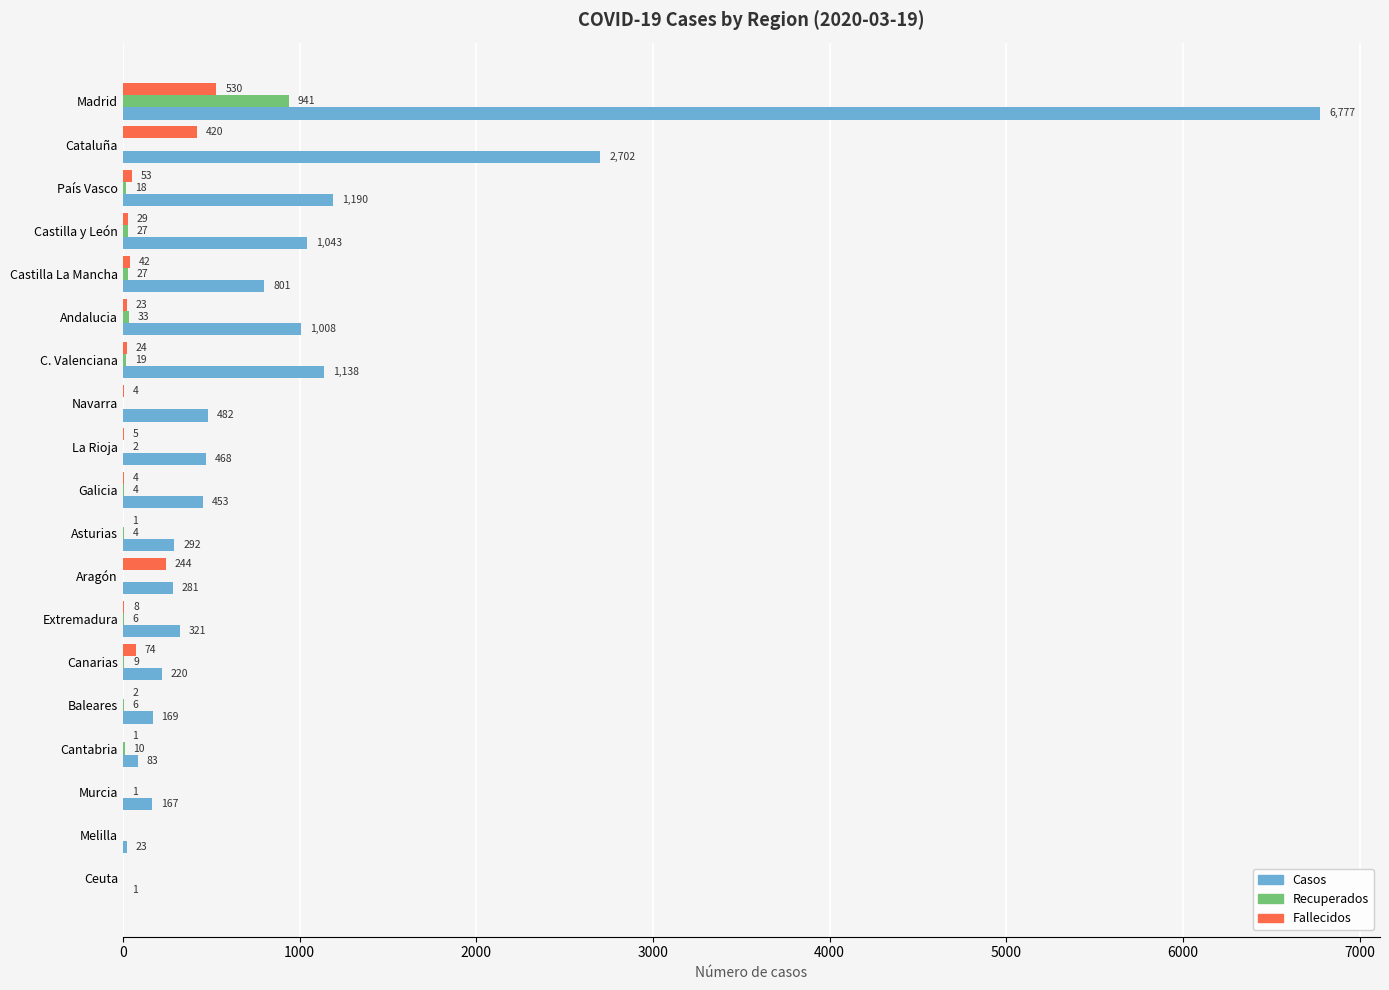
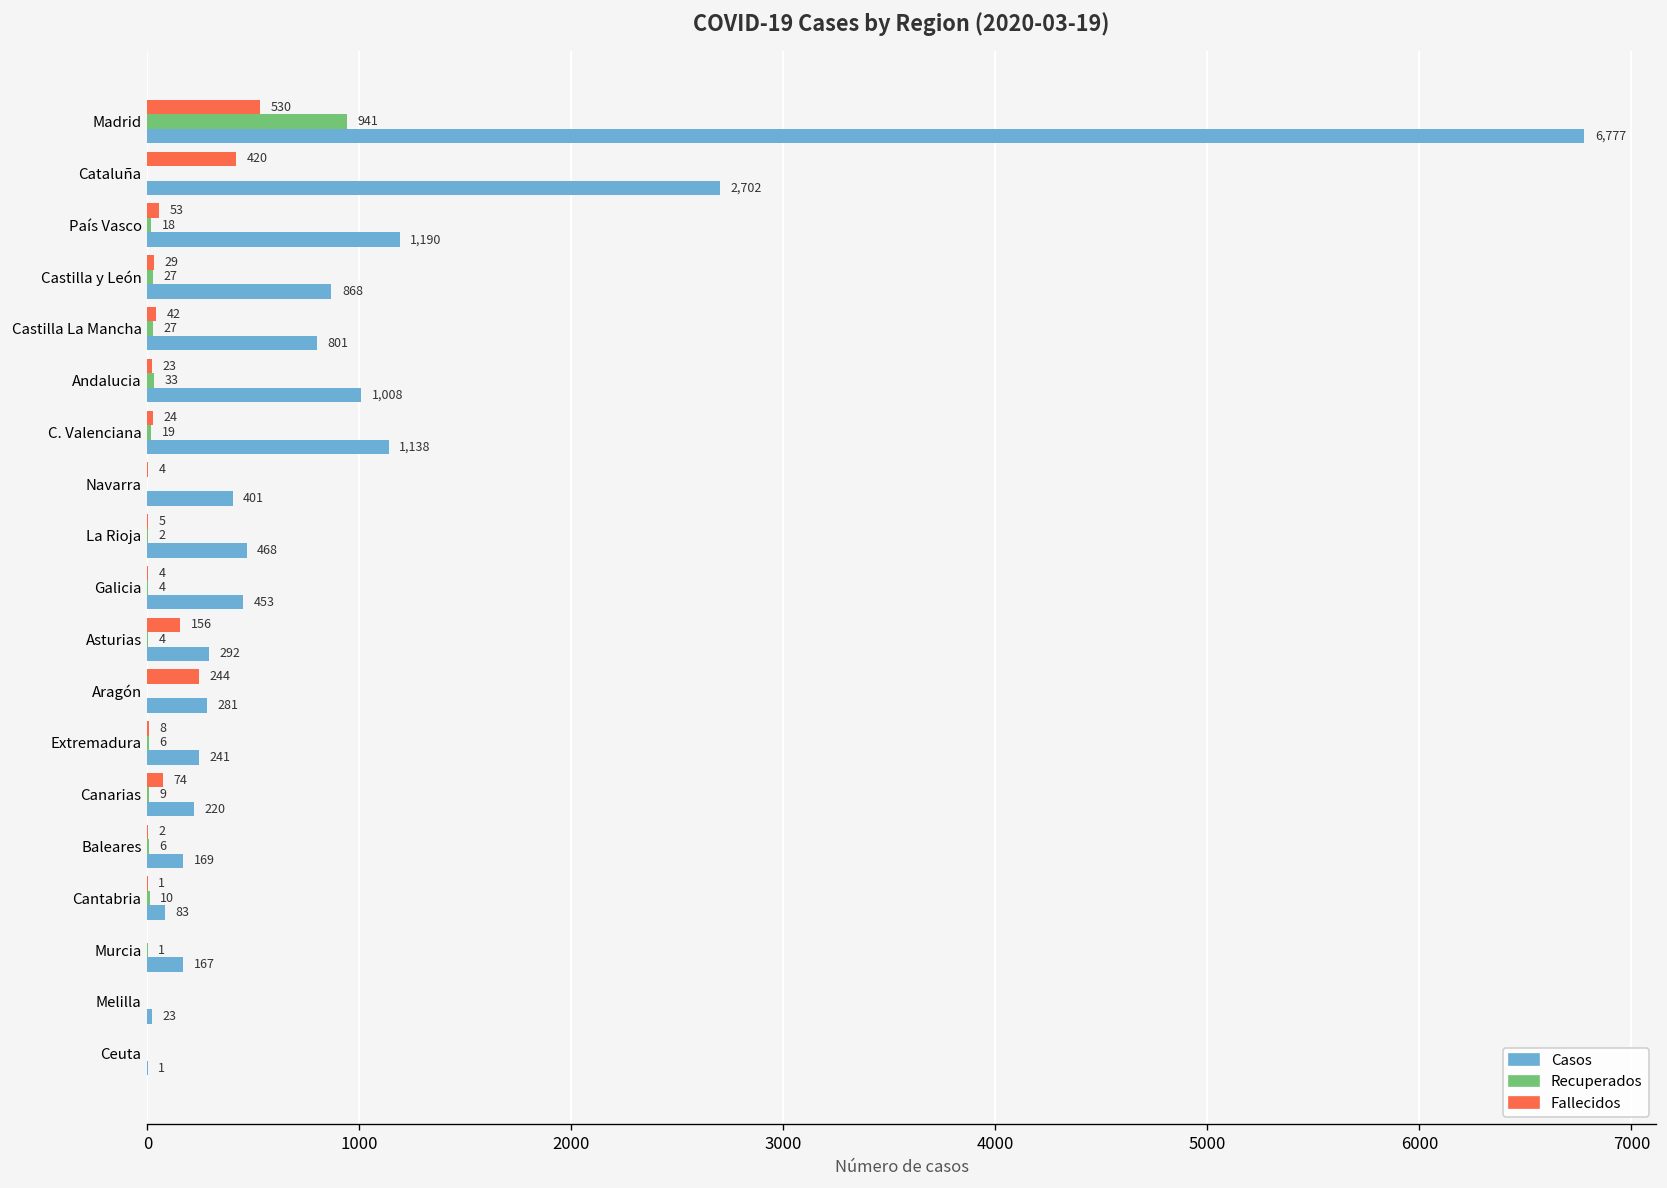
Casos, Castilla y León: 1,043 -> 868
Casos, Navarra: 482 -> 401
Fallecidos, Asturias: 1 -> 156
Casos, Extremadura: 321 -> 241
